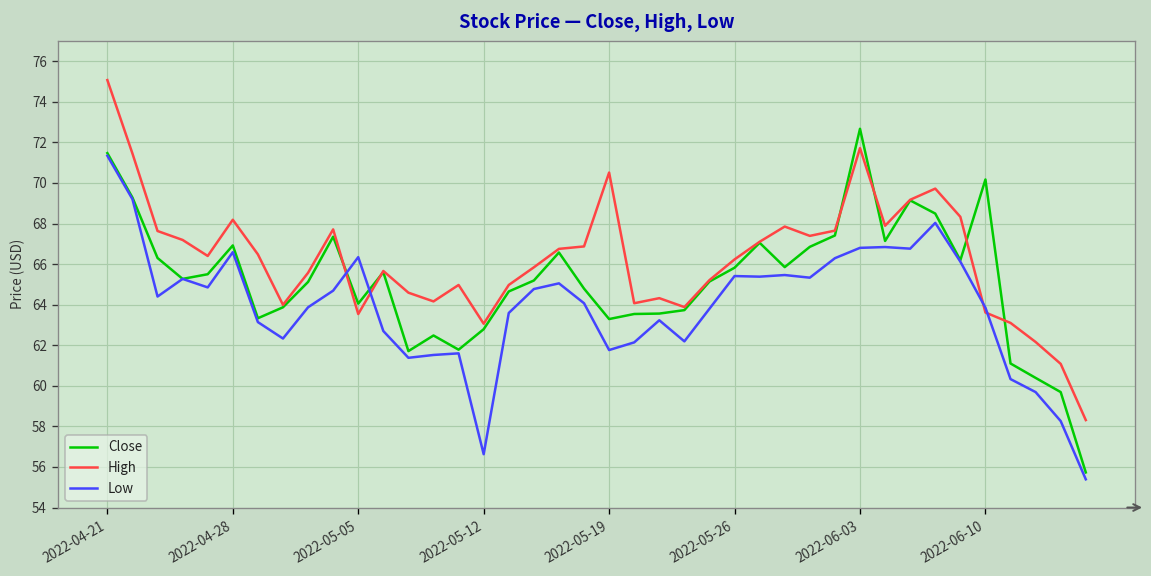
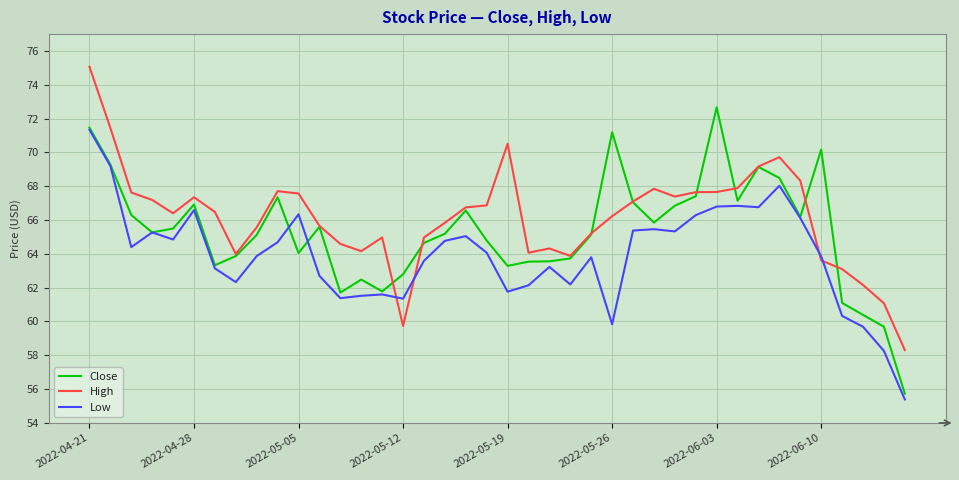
High, 2022-04-28: 68.2 -> 67.3
High, 2022-05-05: 63.5 -> 67.6
High, 2022-05-12: 63.1 -> 59.7
Low, 2022-05-12: 56.6 -> 61.3
Close, 2022-05-26: 65.8 -> 71.2
Low, 2022-05-26: 65.4 -> 59.8
High, 2022-06-03: 71.7 -> 67.7
